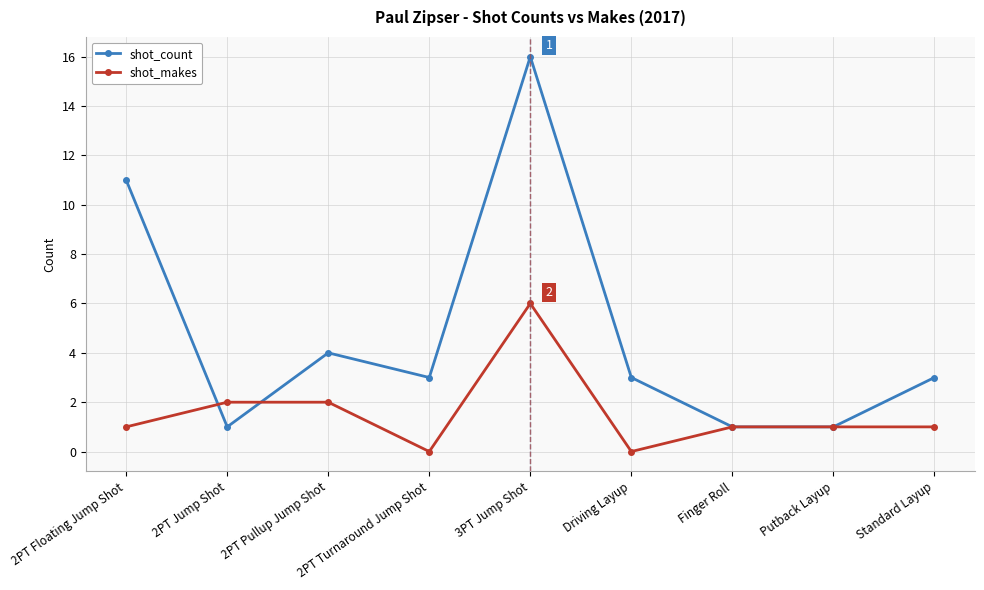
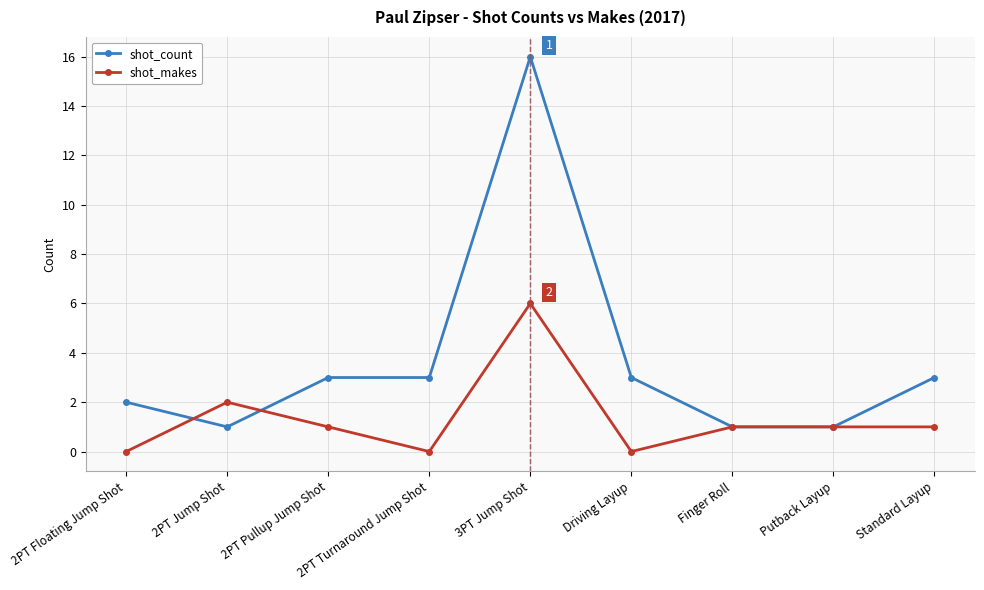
shot_count, 2PT Floating Jump Shot: 11 -> 2
shot_makes, 2PT Floating Jump Shot: 1 -> 0
shot_count, 2PT Pullup Jump Shot: 4 -> 3
shot_makes, 2PT Pullup Jump Shot: 2 -> 1
